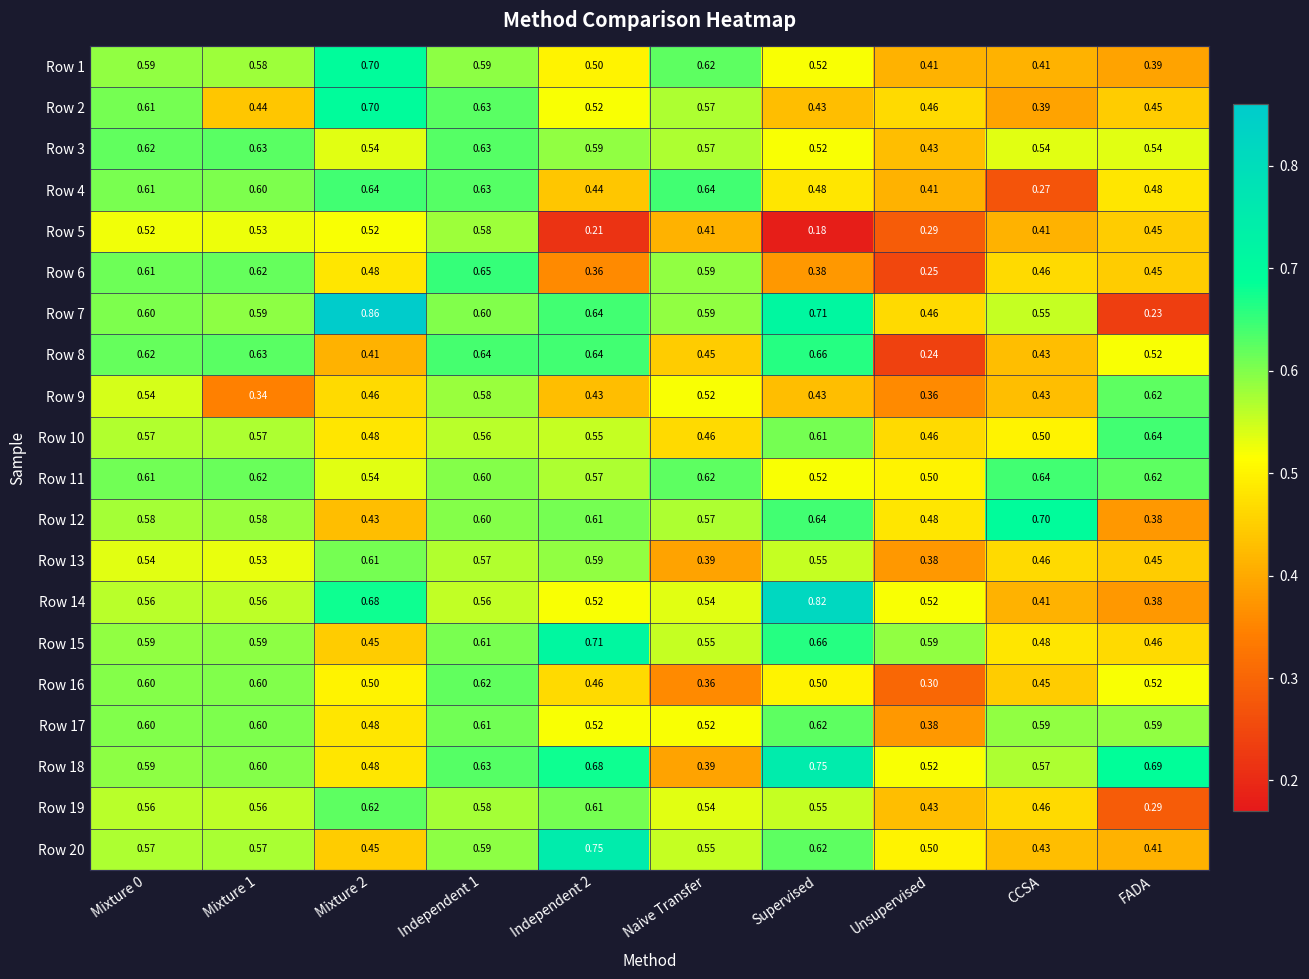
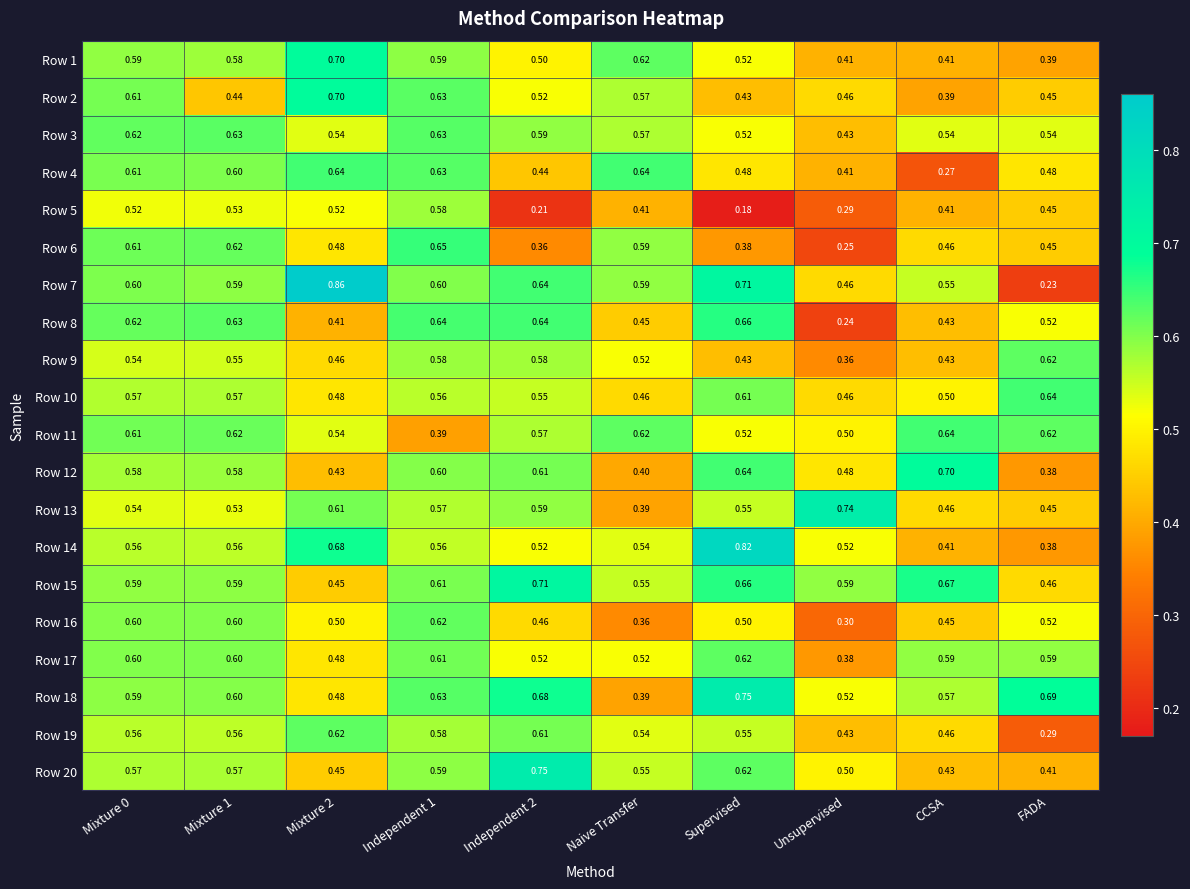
Row 9, Mixture 1: 0.34 -> 0.55
Row 9, Independent 2: 0.43 -> 0.58
Row 11, Independent 1: 0.60 -> 0.39
Row 12, Naive Transfer: 0.57 -> 0.40
Row 13, Unsupervised: 0.38 -> 0.74
Row 15, CCSA: 0.48 -> 0.67
